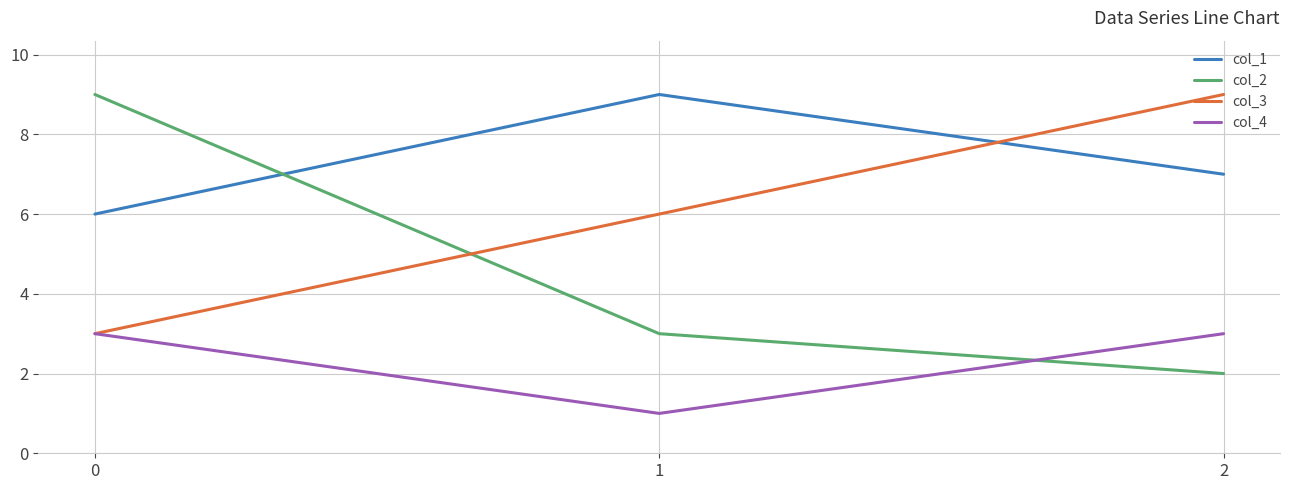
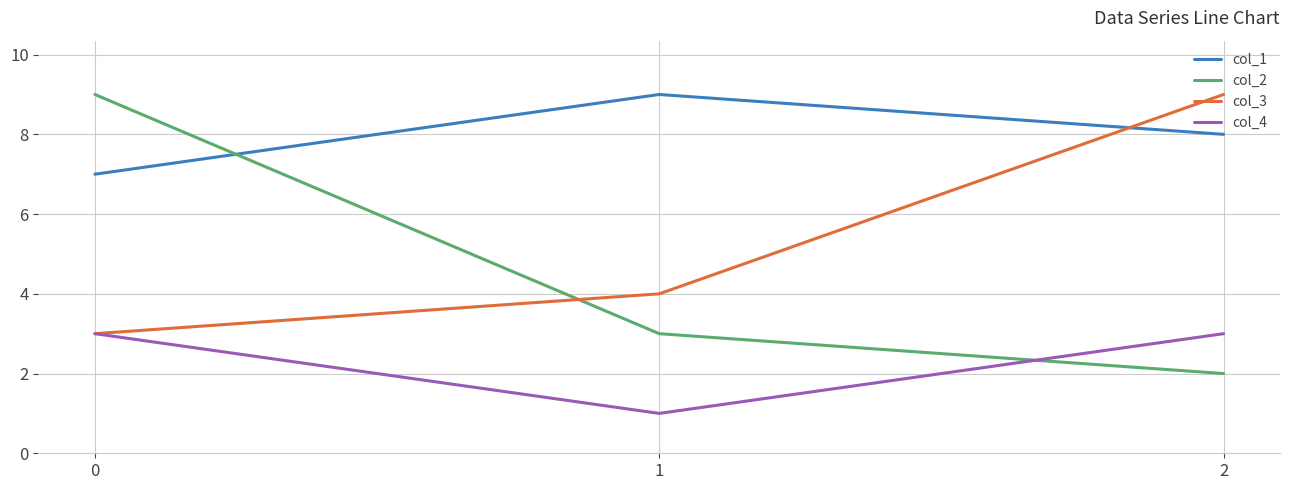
col_1, 0: 6 -> 7
col_3, 1: 6 -> 4
col_1, 2: 7 -> 8
